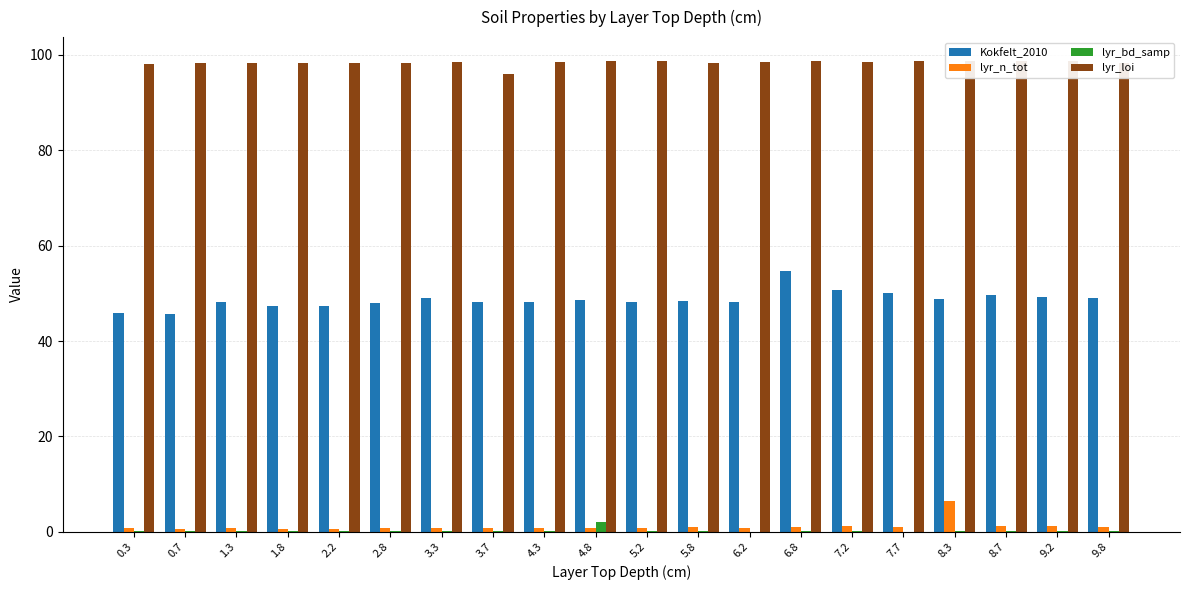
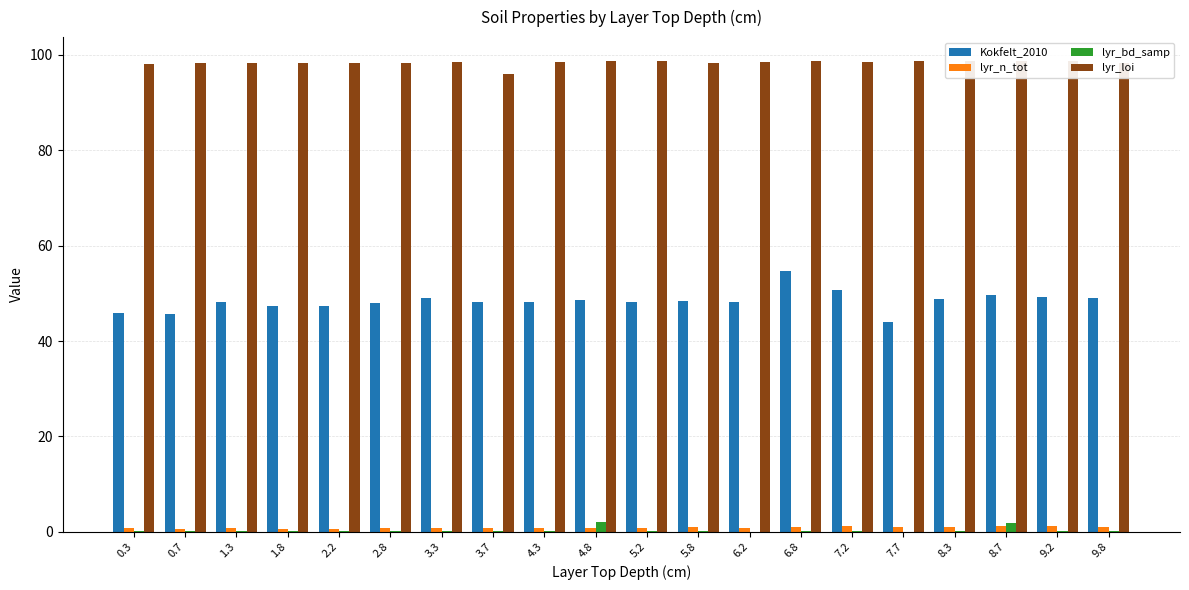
Kokfelt_2010, 7.7: 50 -> 44
lyr_n_tot, 8.3: 6 -> 1
lyr_bd_samp, 8.7: 0 -> 2
